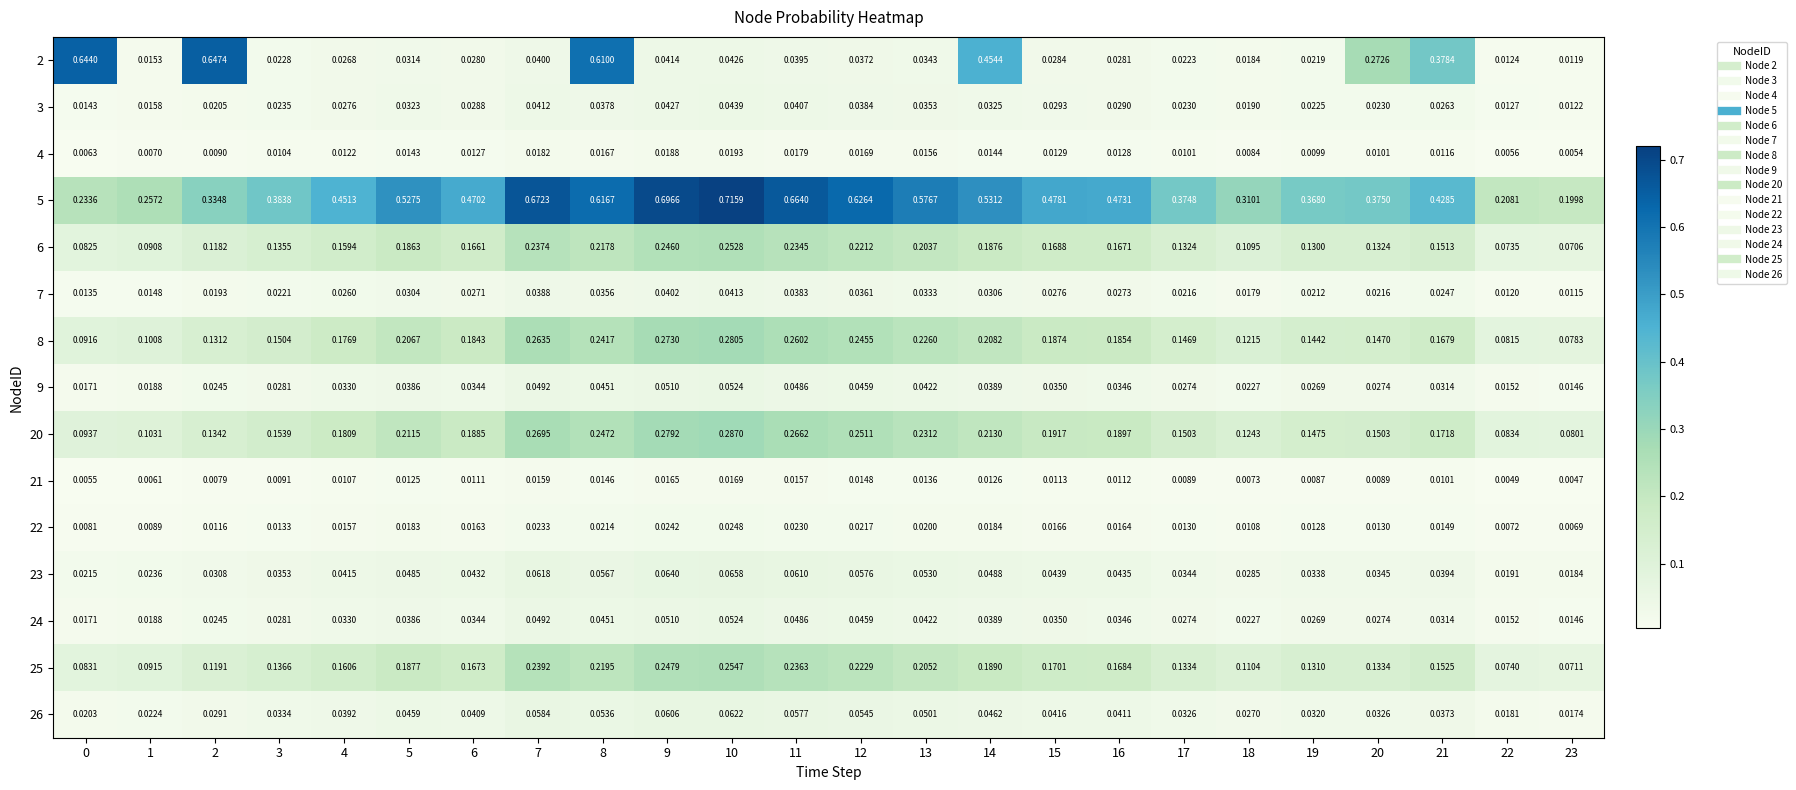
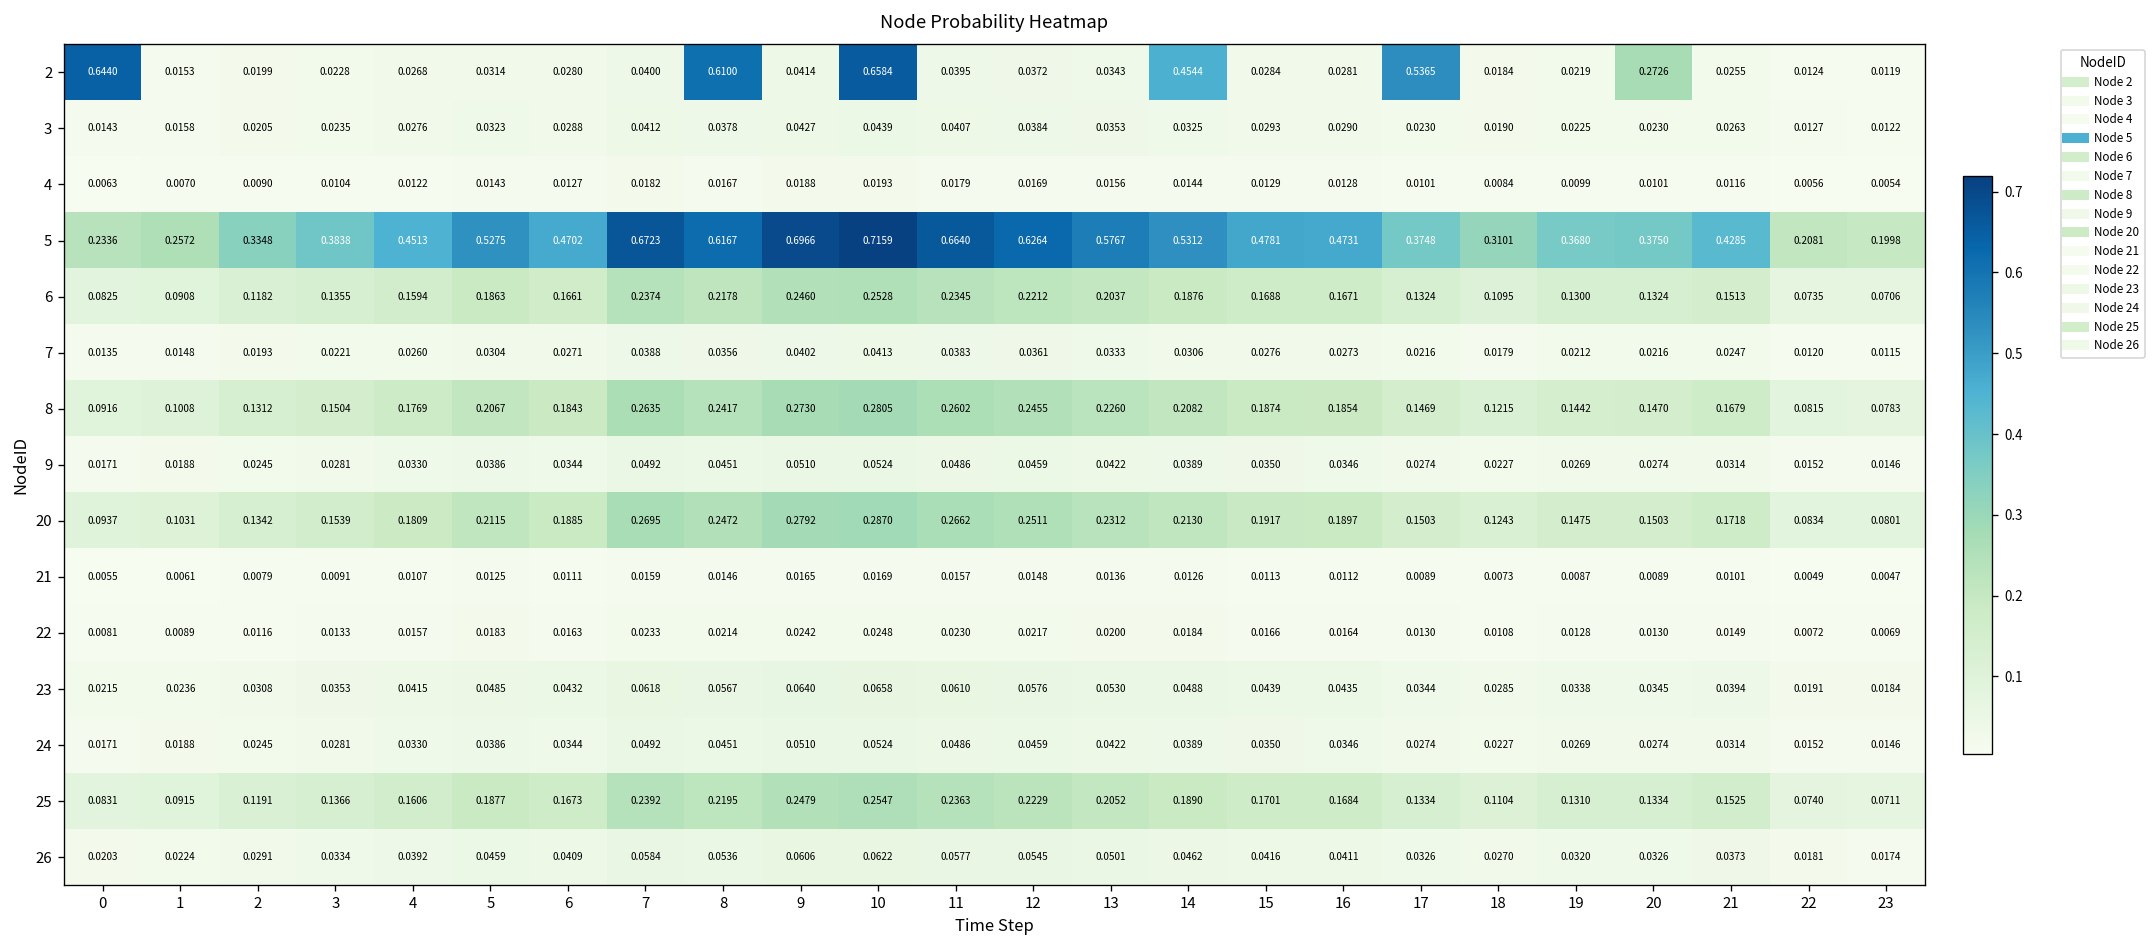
2, 2: 0.6474 -> 0.0199
2, 10: 0.0426 -> 0.6584
2, 17: 0.0223 -> 0.5365
2, 21: 0.3784 -> 0.0255
